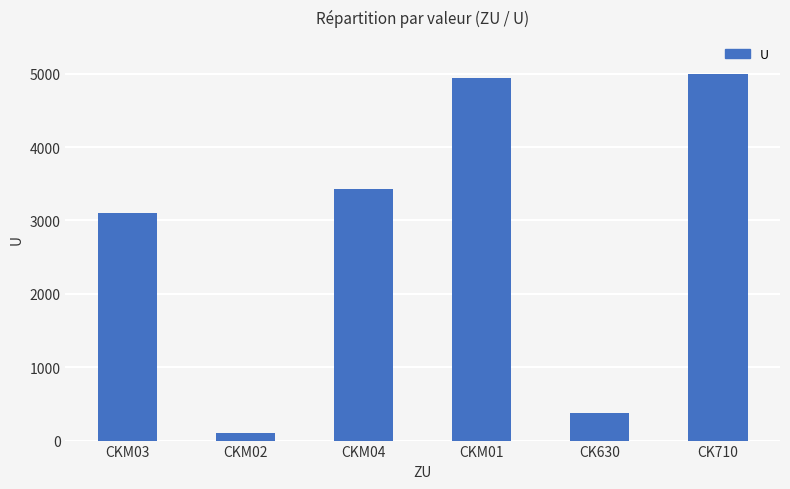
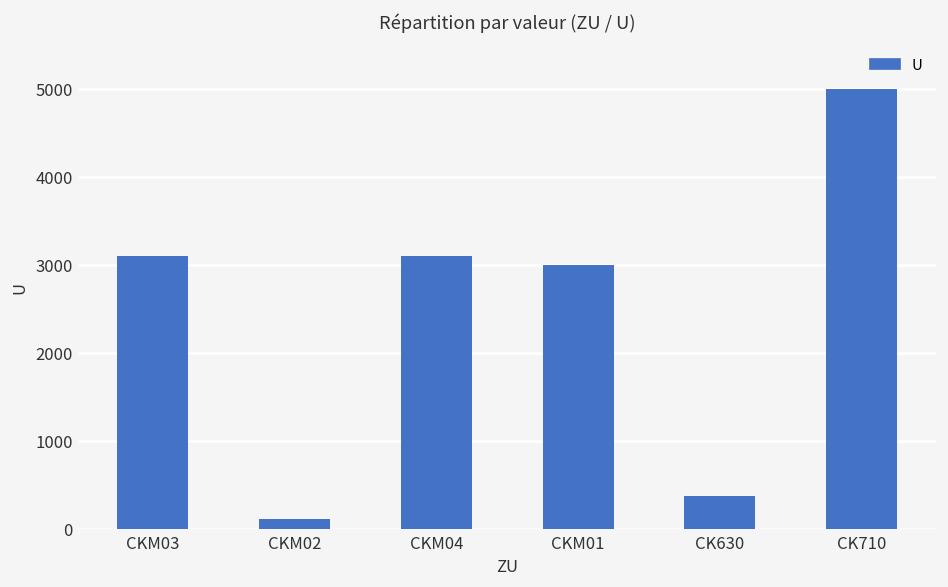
CKM04: 3400 -> 3100
CKM01: 4900 -> 3000
